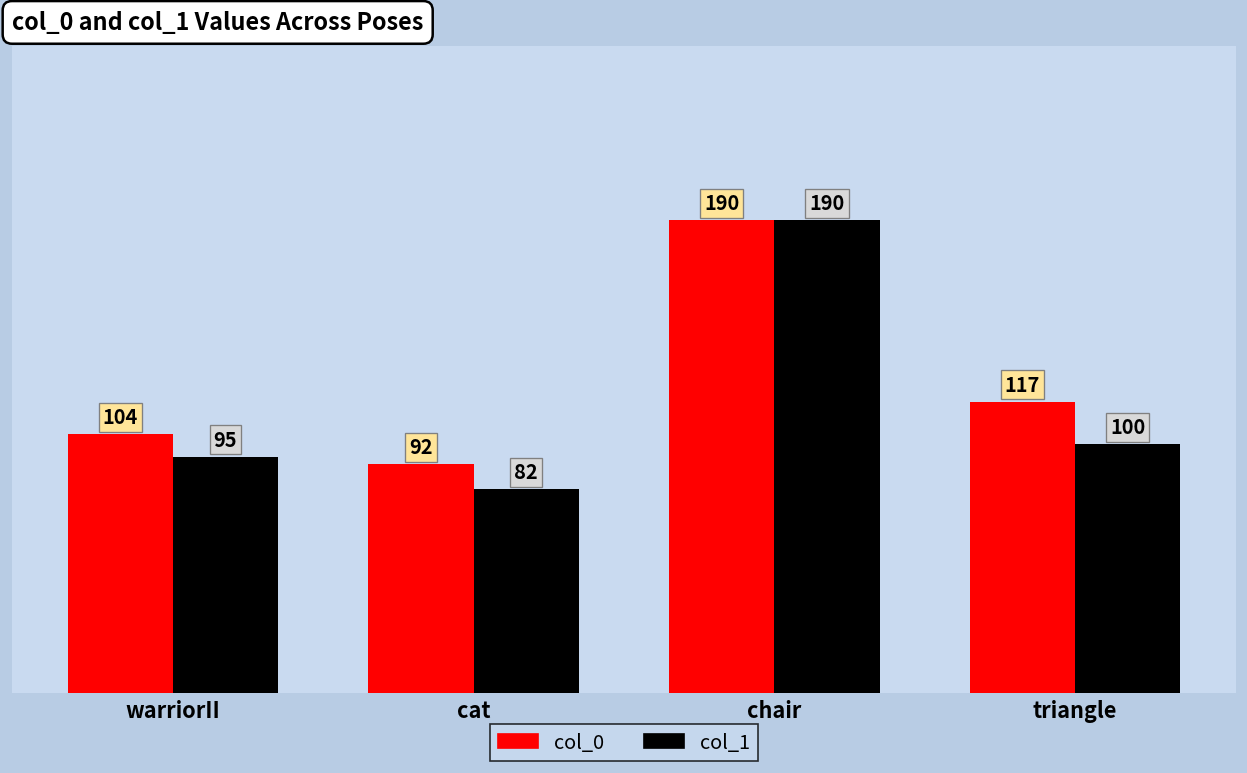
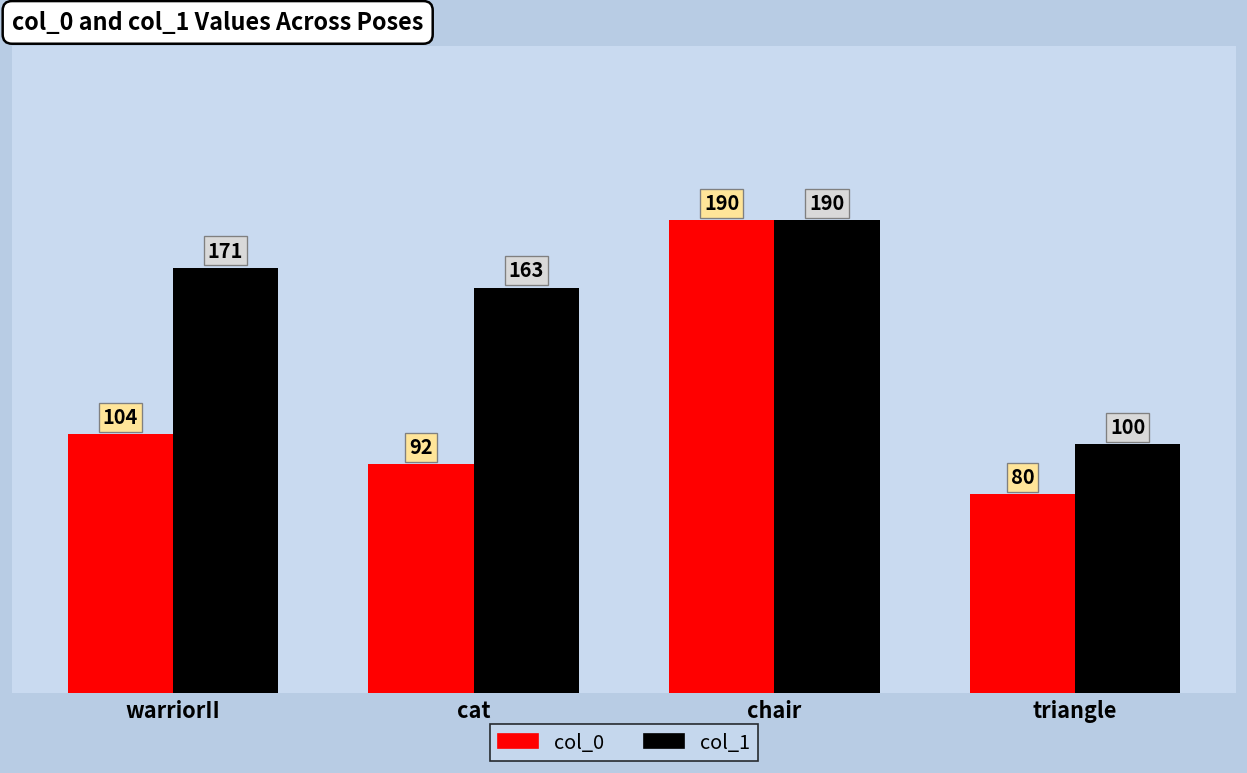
col_1, warriorII: 95 -> 171
col_1, cat: 82 -> 163
col_0, triangle: 117 -> 80
